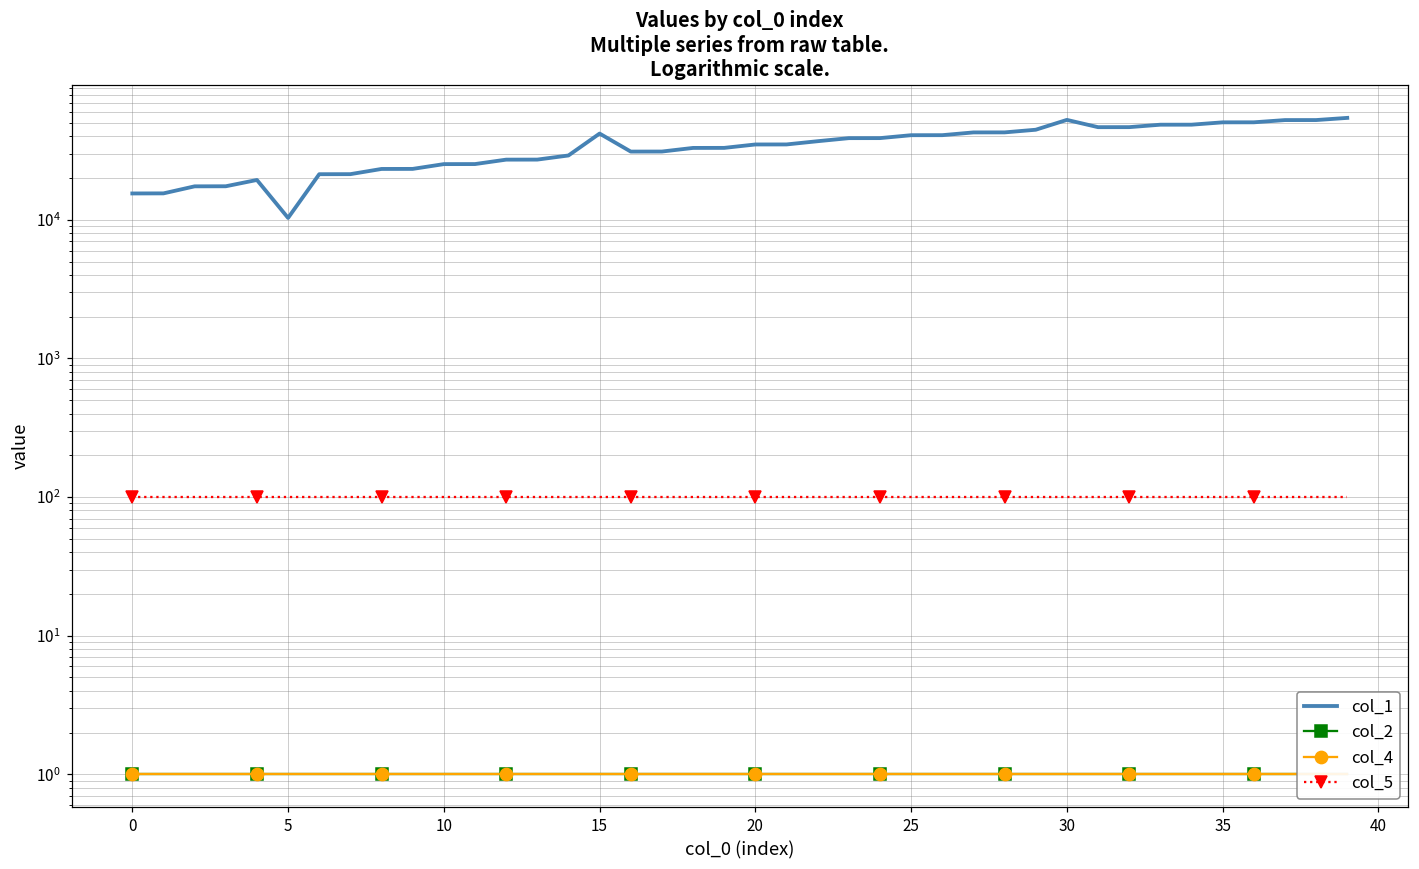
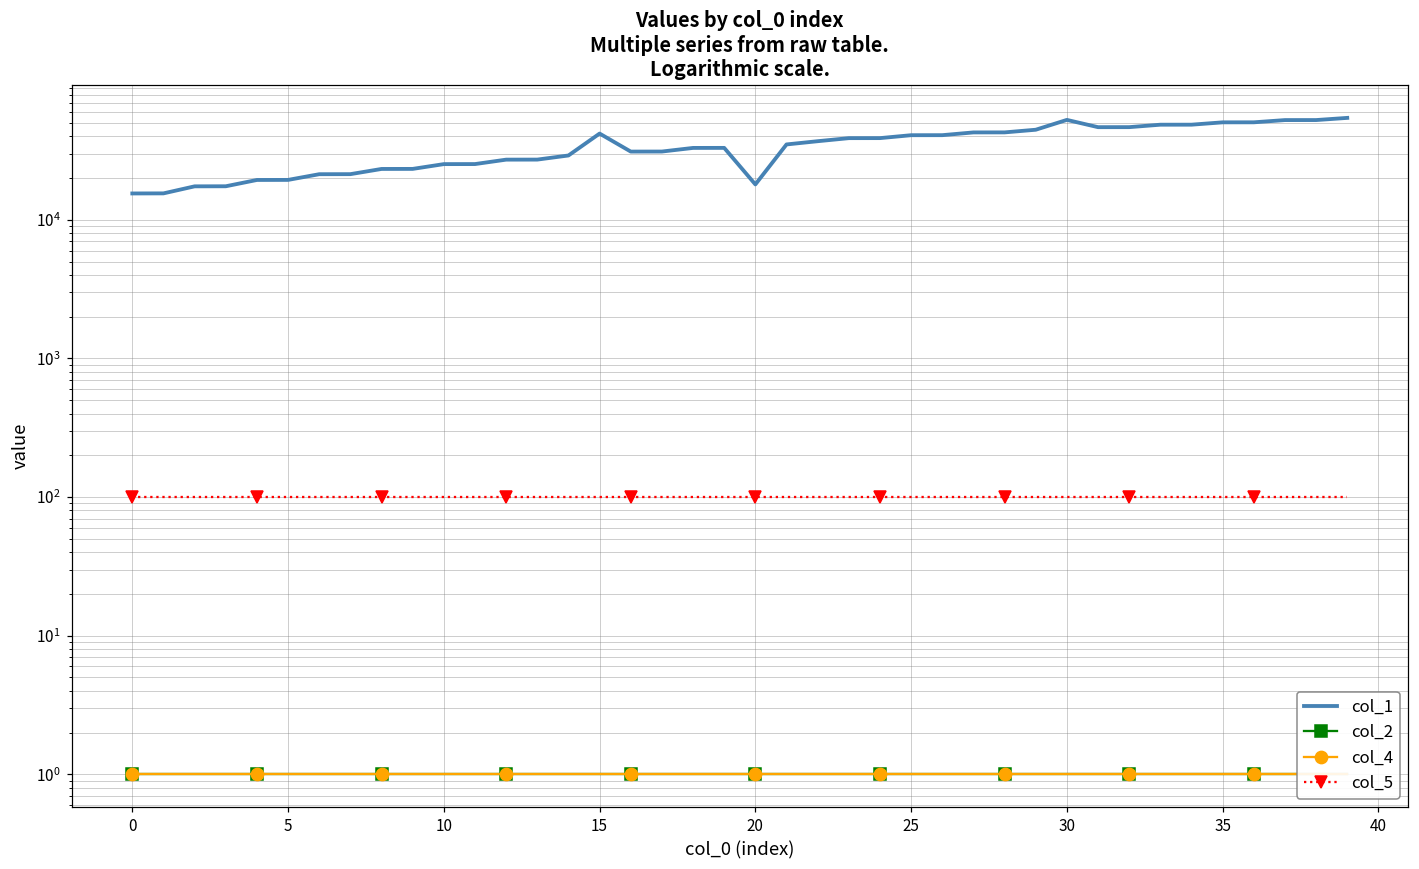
col_1, 5: 10000 -> 19000
col_1, 20: 35000 -> 18000
